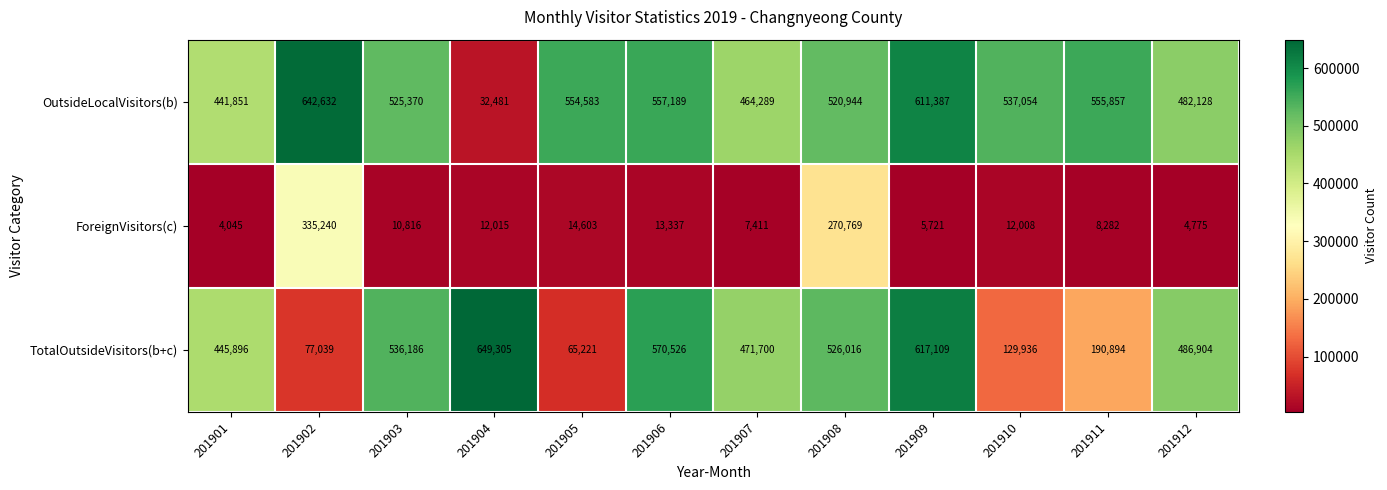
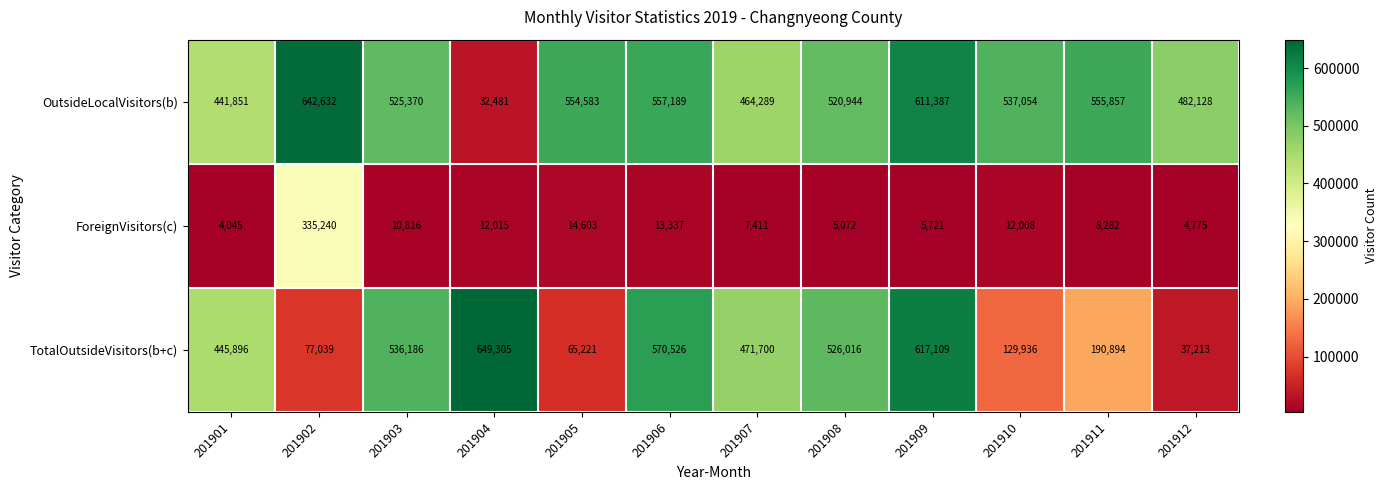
ForeignVisitors(c), 201908: 270,769 -> 5,072
TotalOutsideVisitors(b+c), 201912: 486,904 -> 37,213
